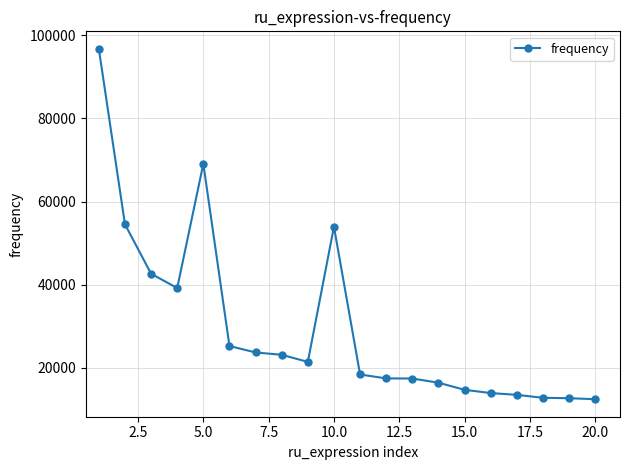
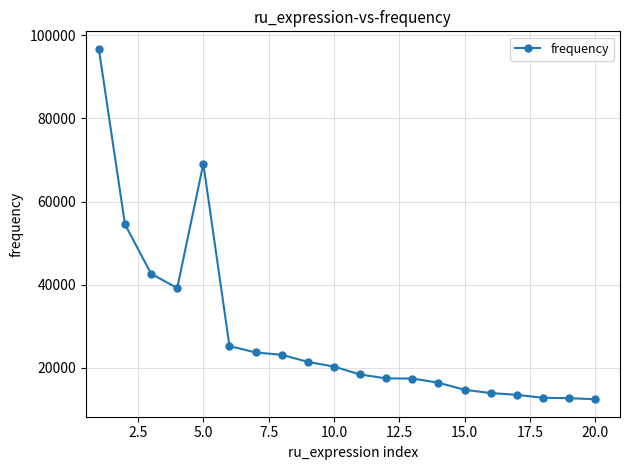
10.0: 54000 -> 20000
